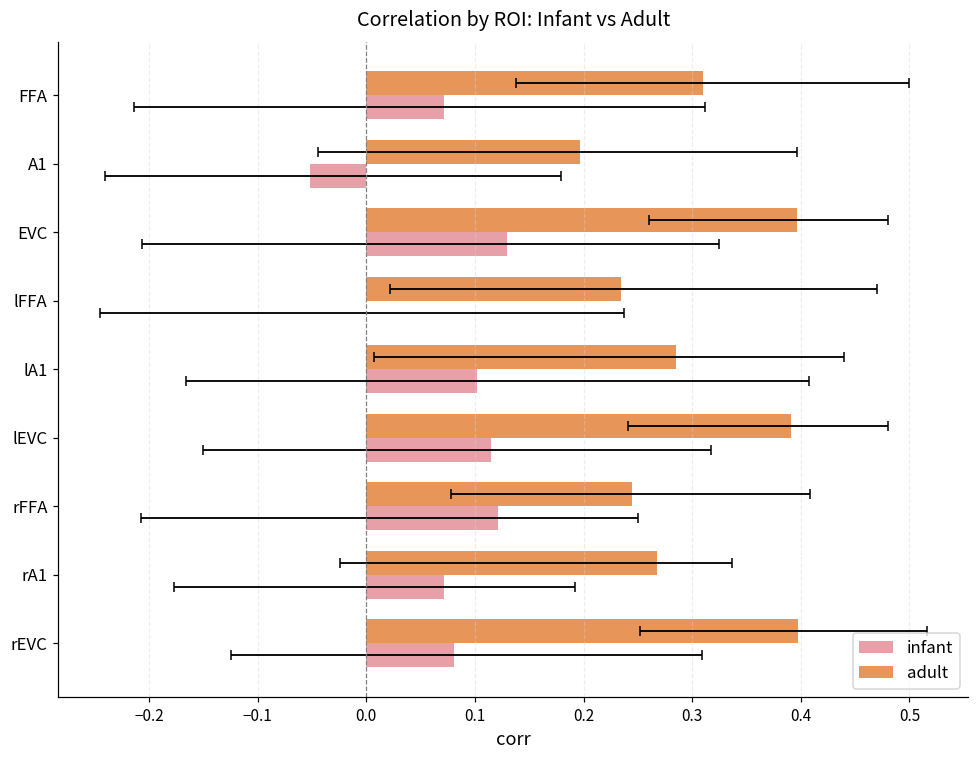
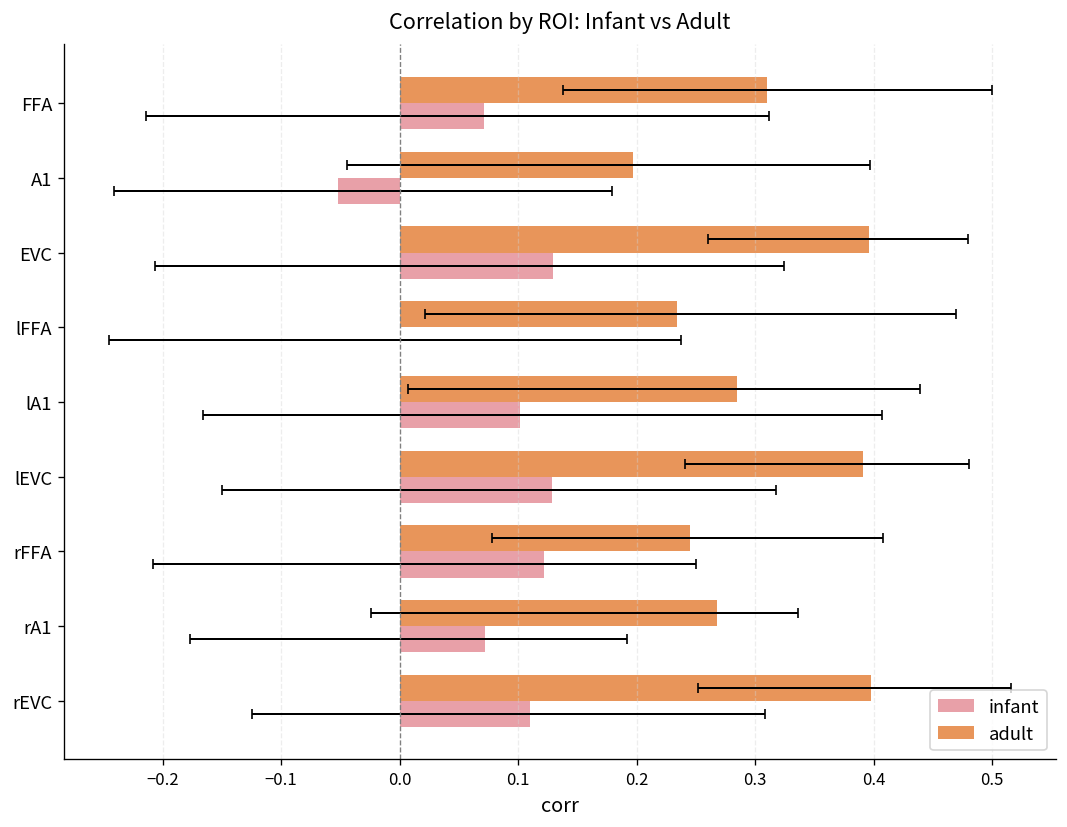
infant, lEVC: 0.12 -> 0.13
infant, rEVC: 0.08 -> 0.11
